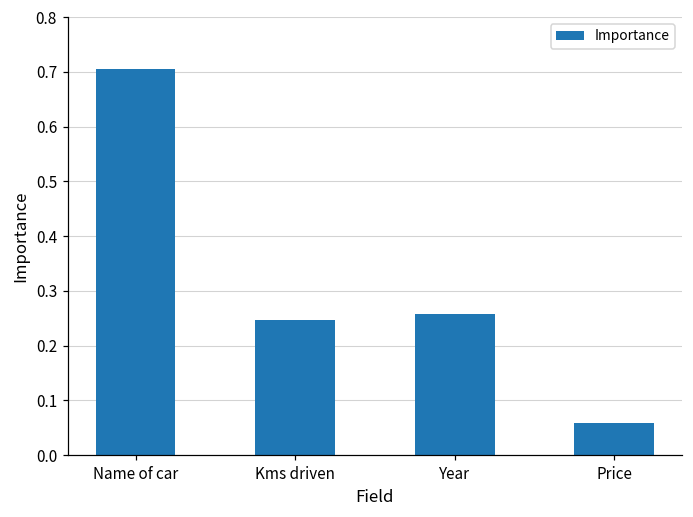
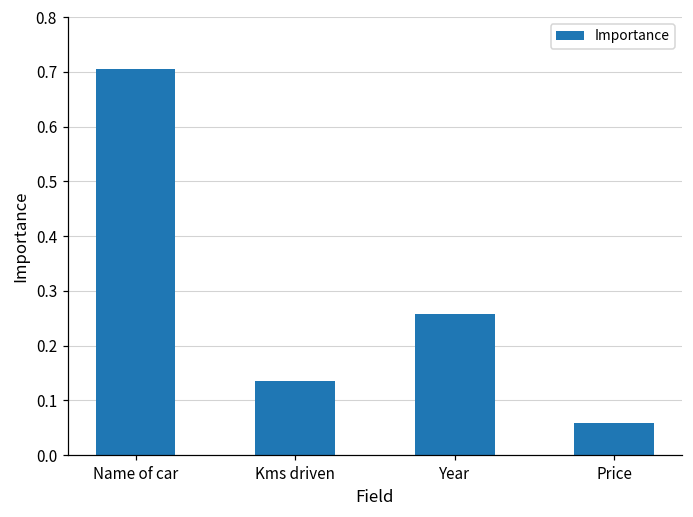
Kms driven: 0.25 -> 0.13
